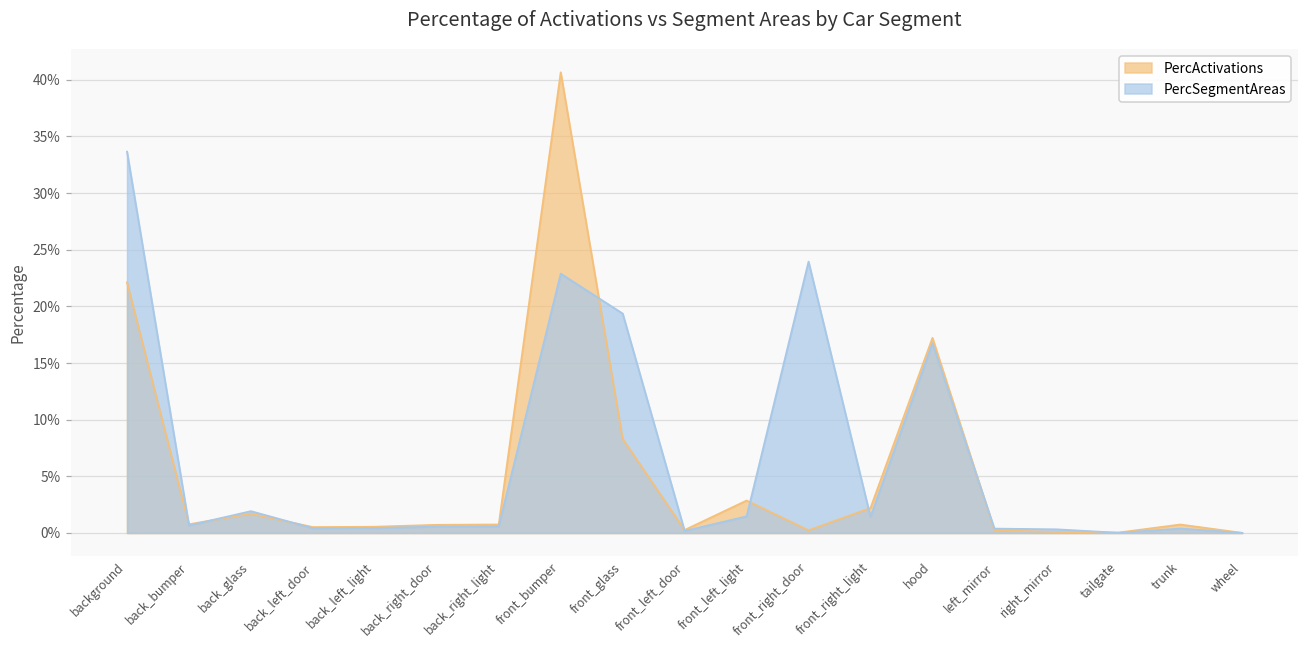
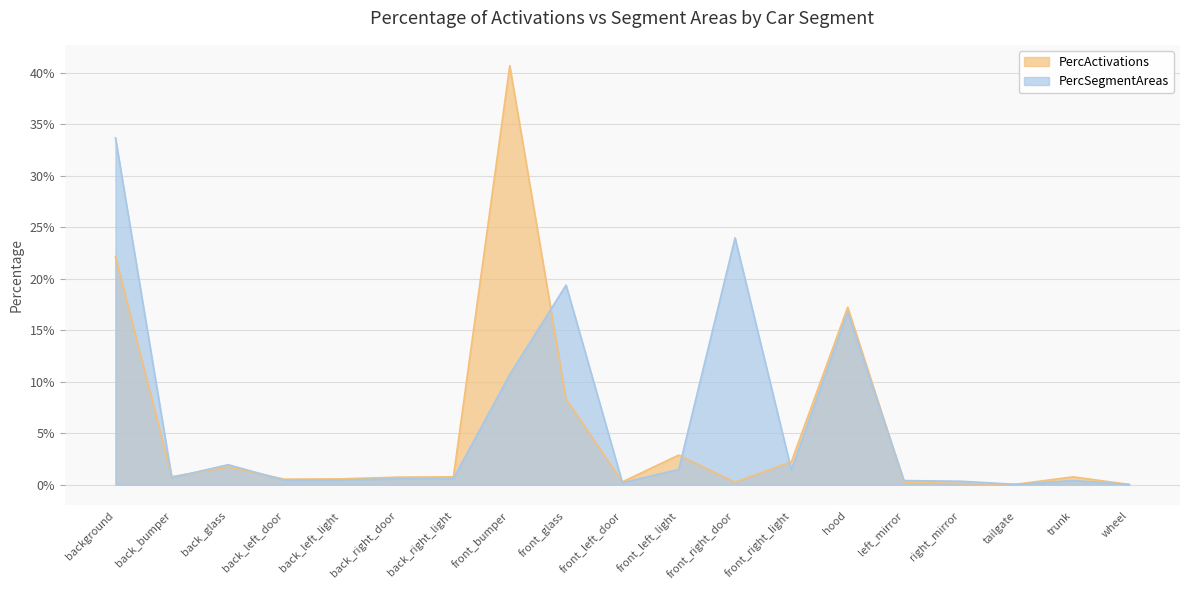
PercSegmentAreas, front_bumper: 22.9% -> 10.7%
